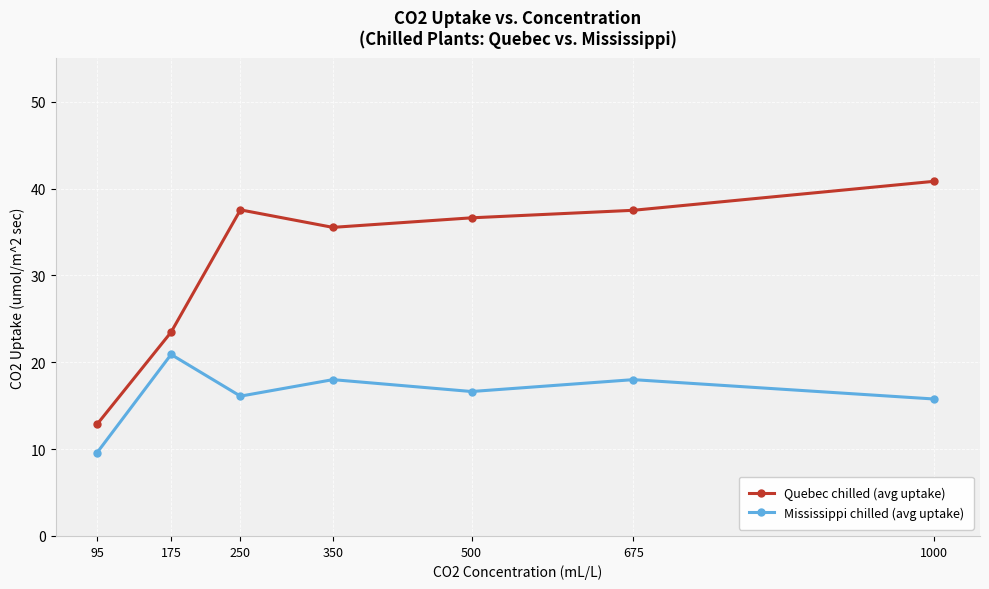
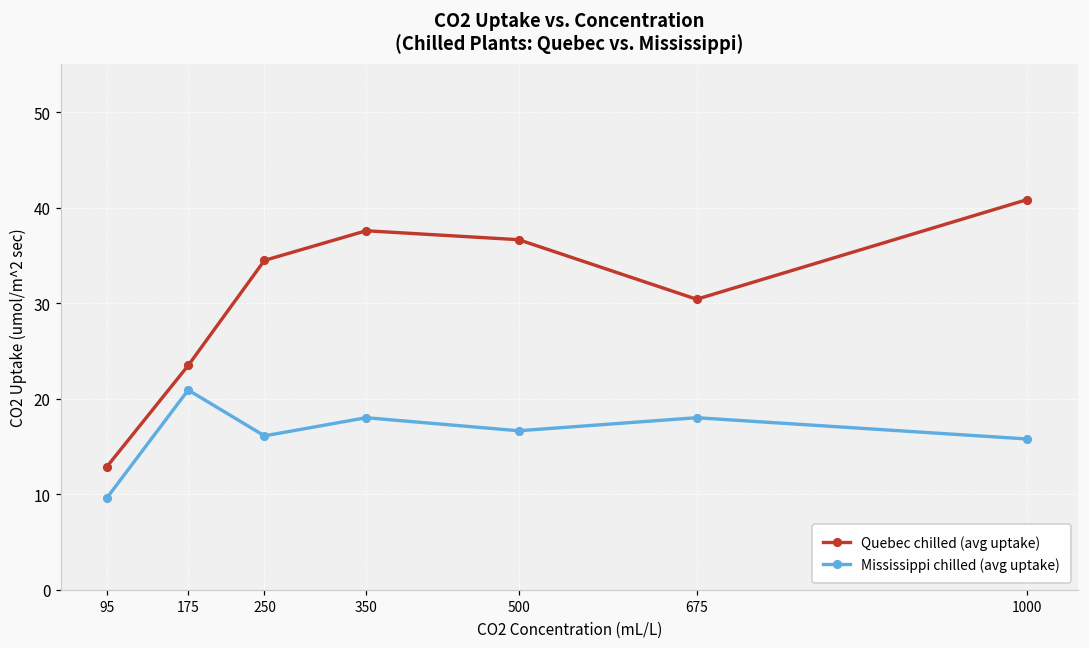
Quebec chilled (avg uptake), 250: 38 -> 34
Quebec chilled (avg uptake), 350: 36 -> 38
Quebec chilled (avg uptake), 675: 38 -> 30
